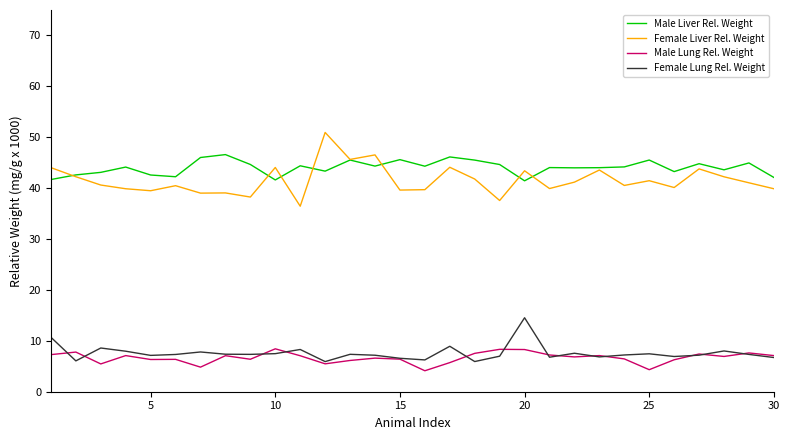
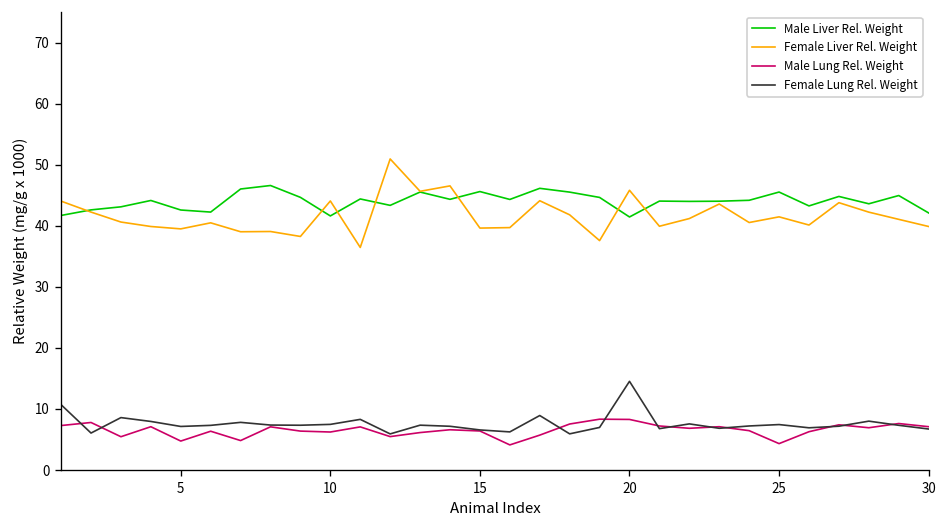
Male Lung Rel. Weight, 5: 6 -> 5
Male Lung Rel. Weight, 10: 8 -> 6
Female Liver Rel. Weight, 20: 43 -> 46
